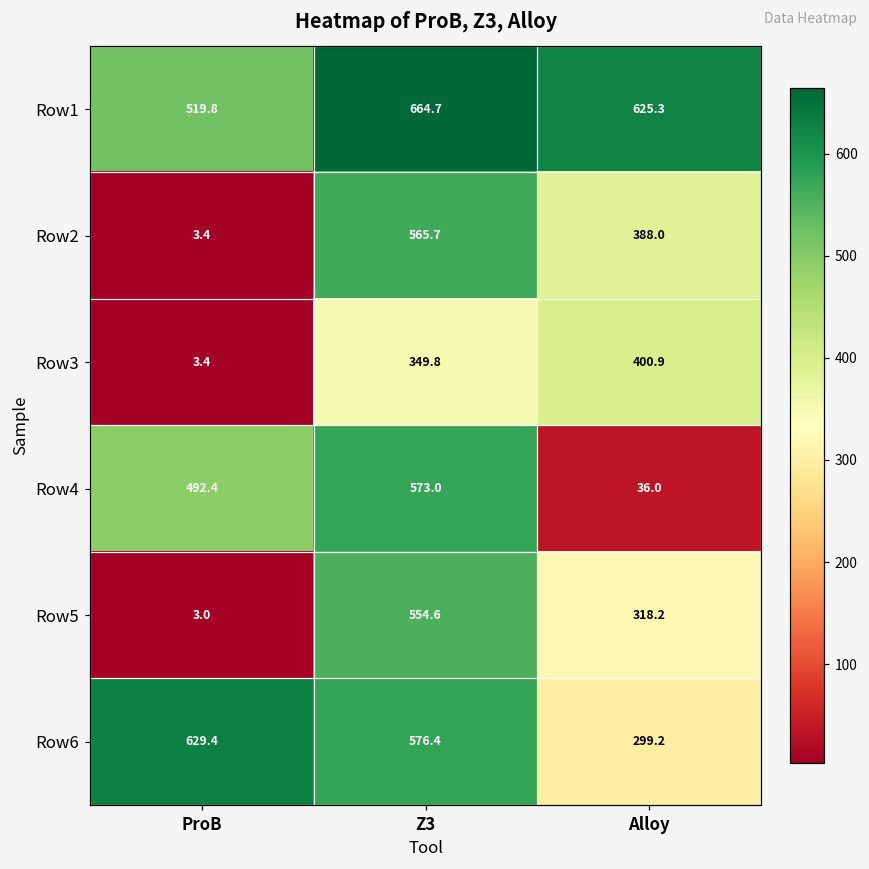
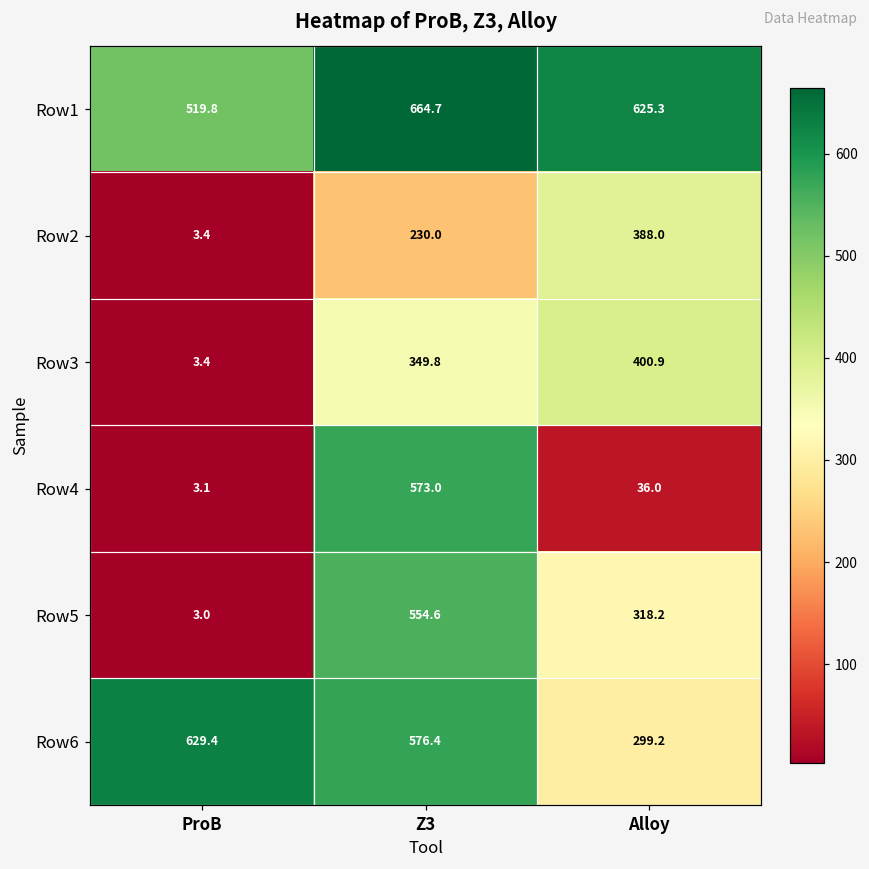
Row2, Z3: 565.7 -> 230.0
Row4, ProB: 492.4 -> 3.1
